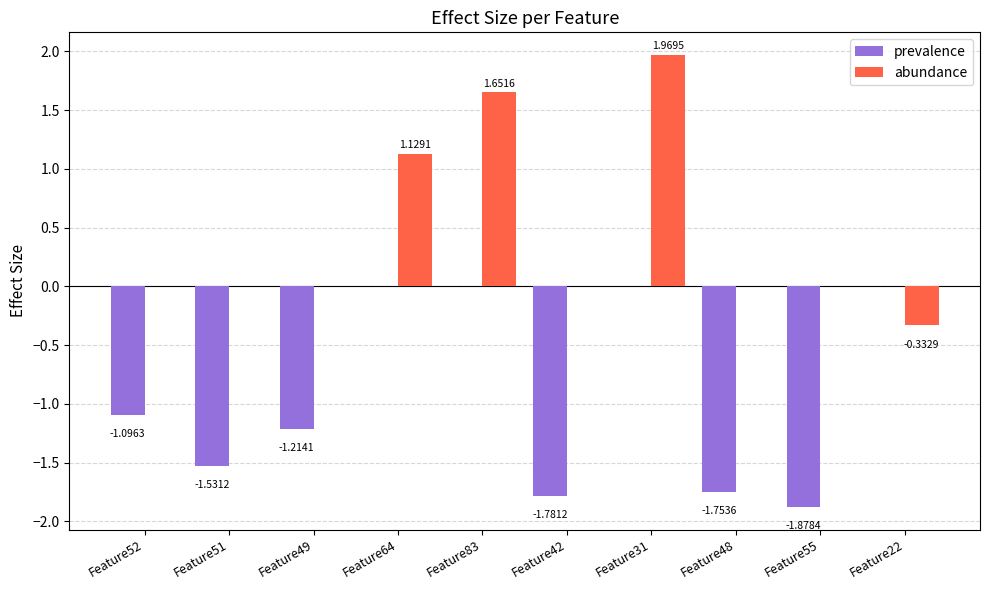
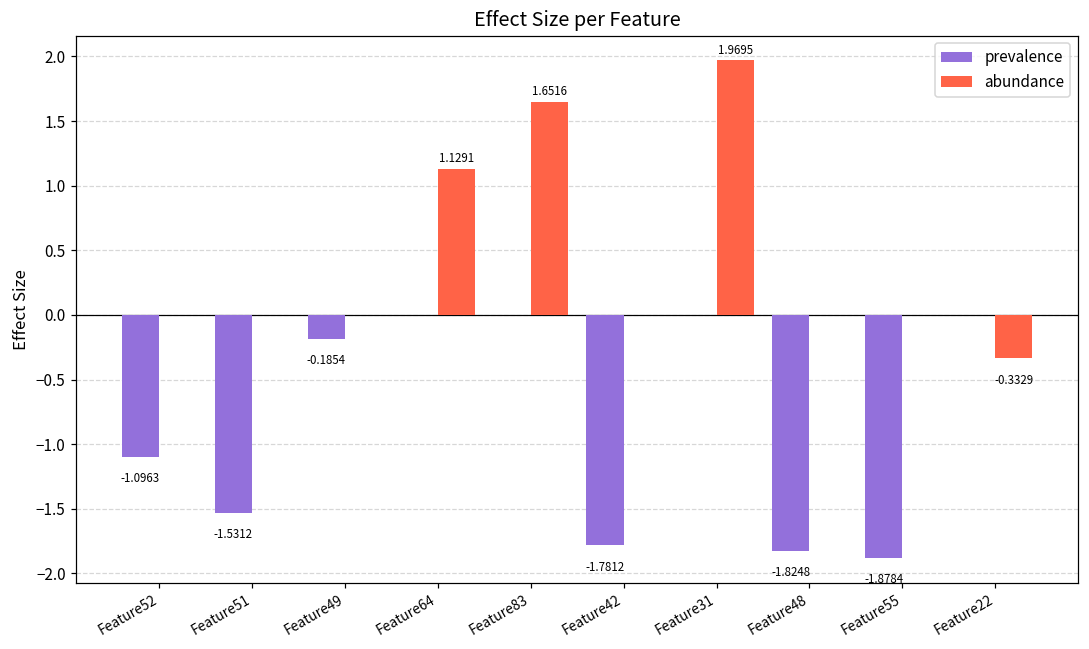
prevalence, Feature49: -1.2141 -> -0.1854
prevalence, Feature48: -1.7536 -> -1.8248
